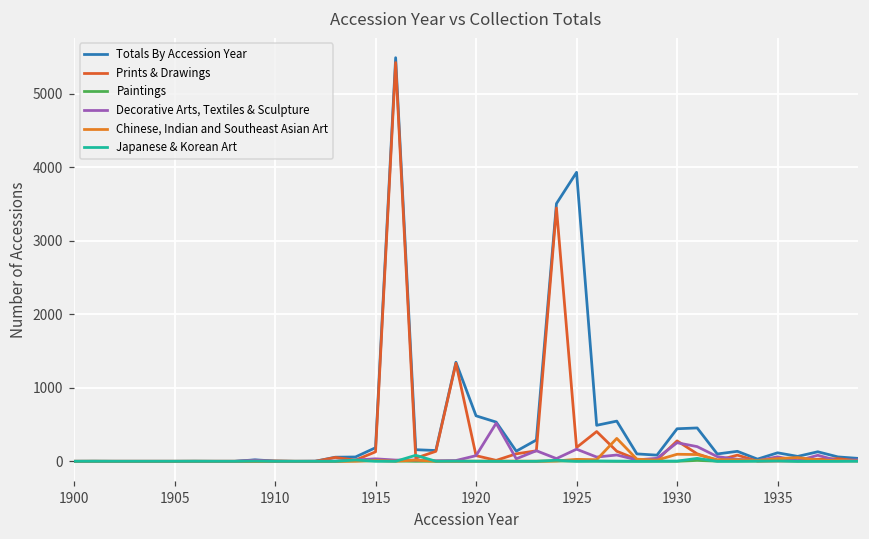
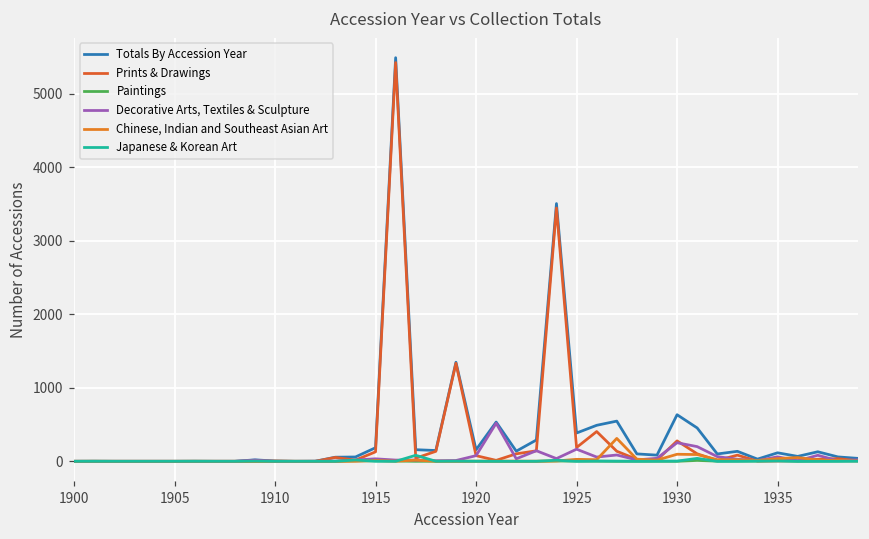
Totals By Accession Year, 1920: 600 -> 200
Totals By Accession Year, 1925: 3900 -> 400
Totals By Accession Year, 1930: 400 -> 600
